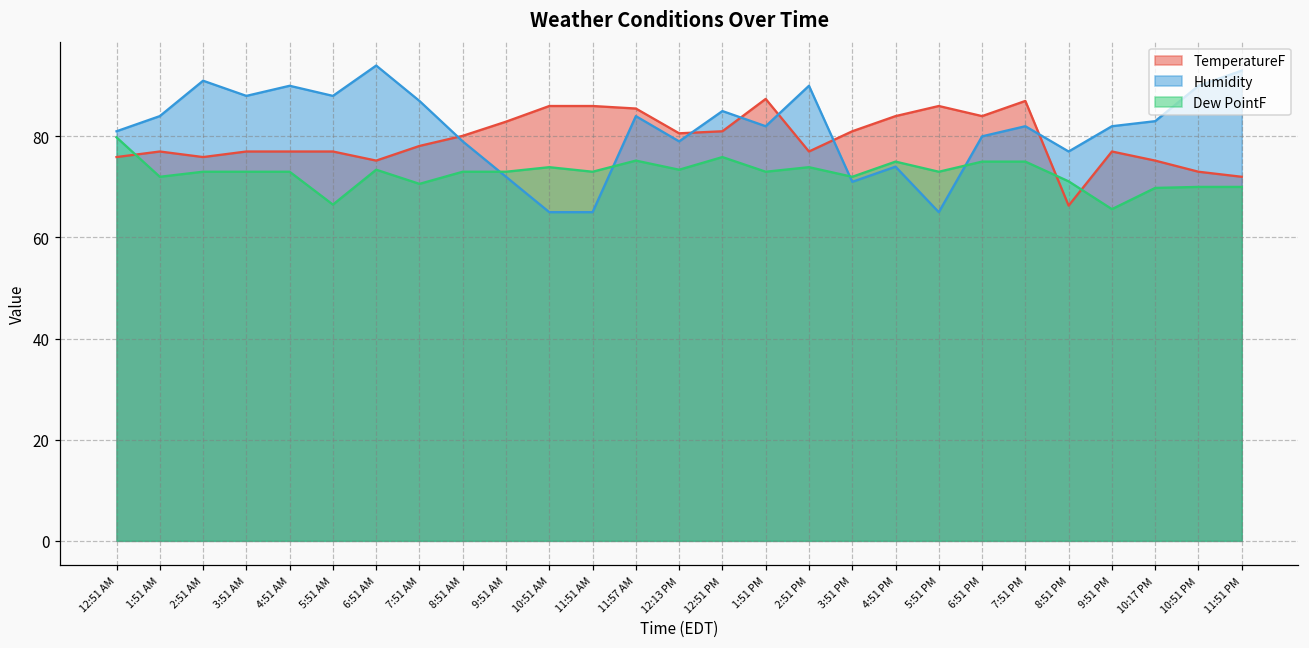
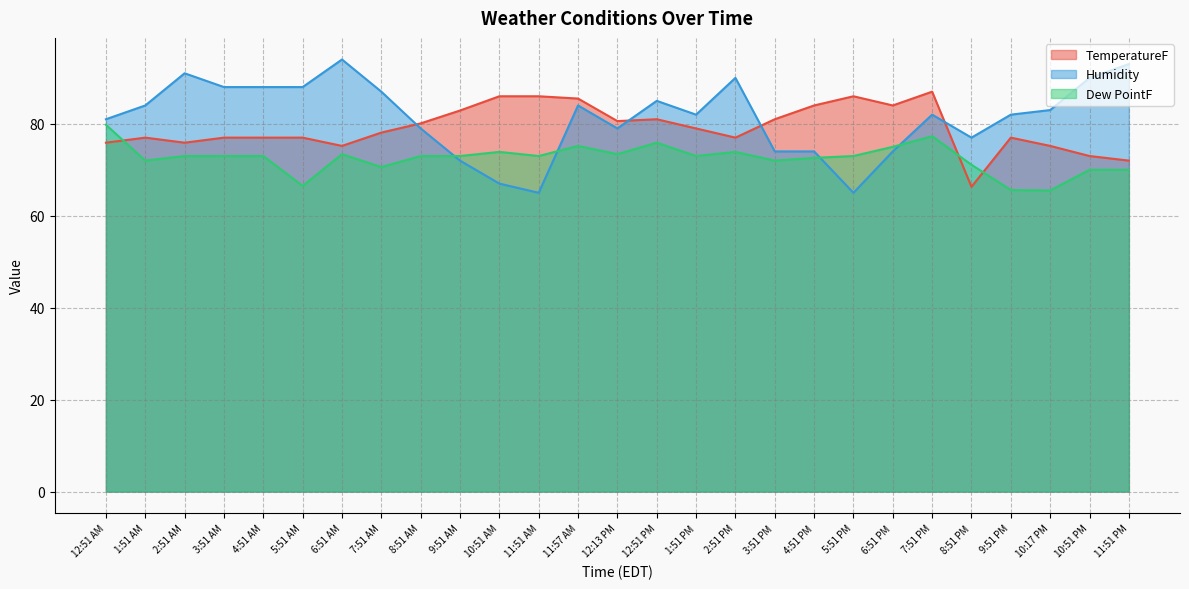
Humidity, 4:51 AM: 90 -> 88
Humidity, 10:51 AM: 65 -> 67
TemperatureF, 1:51 PM: 87 -> 79
Humidity, 3:51 PM: 71 -> 74
Dew PointF, 4:51 PM: 75 -> 73
Humidity, 6:51 PM: 80 -> 74
Dew PointF, 7:51 PM: 75 -> 77
Dew PointF, 10:17 PM: 70 -> 66
